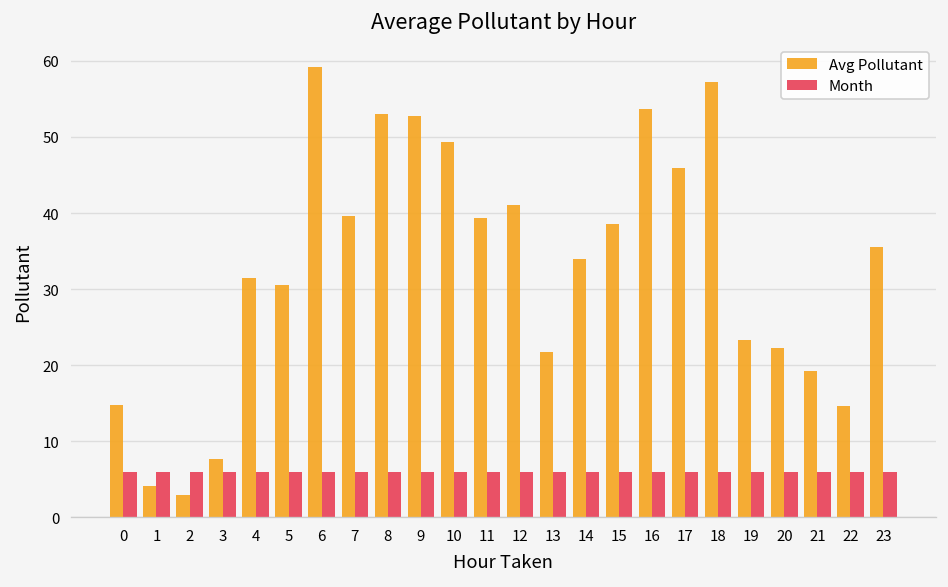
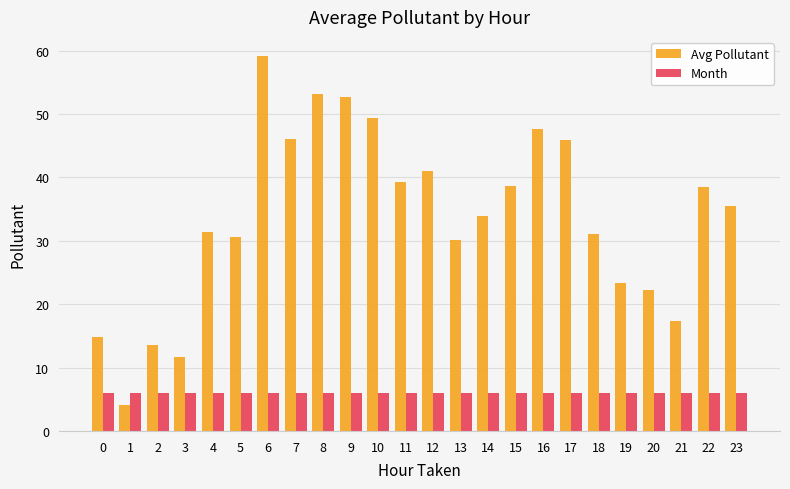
Avg Pollutant, 2: 3 -> 14
Avg Pollutant, 3: 8 -> 12
Avg Pollutant, 7: 40 -> 46
Avg Pollutant, 13: 22 -> 30
Avg Pollutant, 16: 54 -> 48
Avg Pollutant, 18: 57 -> 31
Avg Pollutant, 21: 19 -> 17
Avg Pollutant, 22: 15 -> 39
